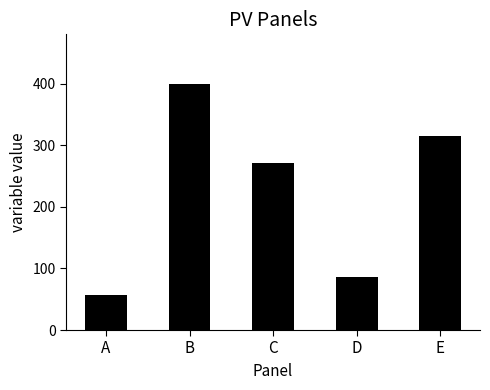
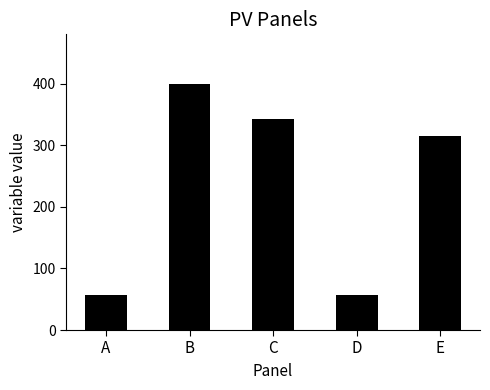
C: 270 -> 340
D: 90 -> 60
